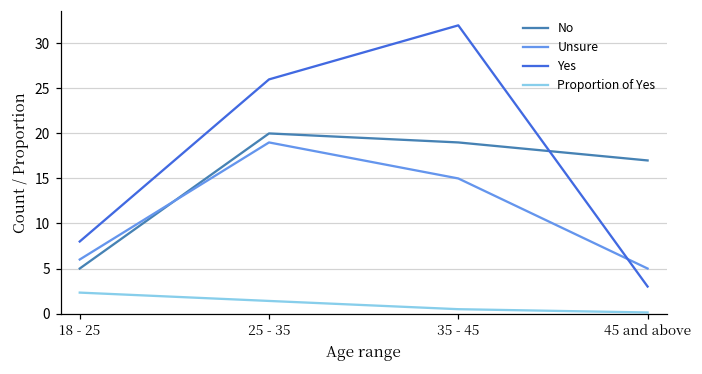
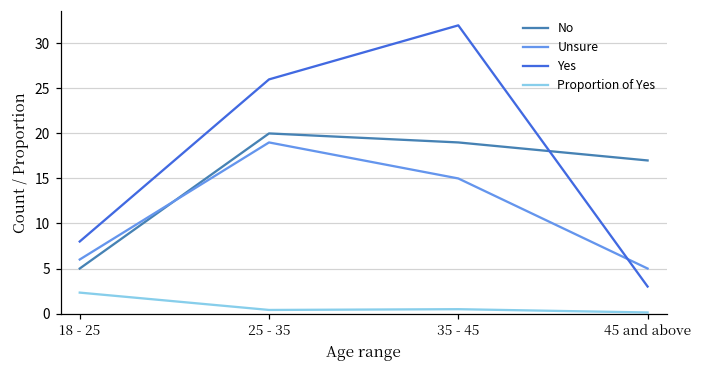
Proportion of Yes, 25 - 35: 1 -> 0
